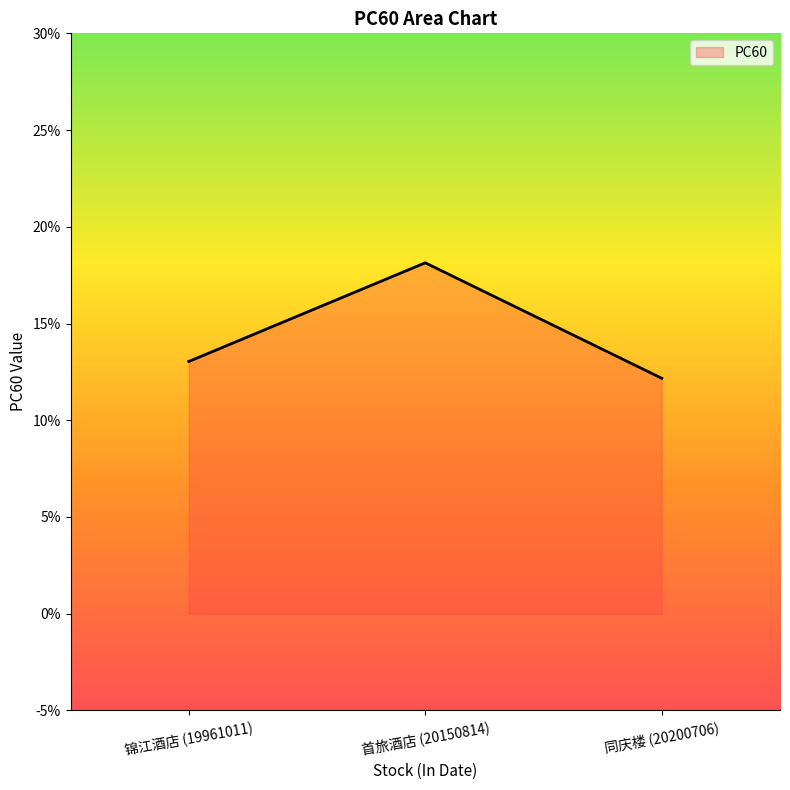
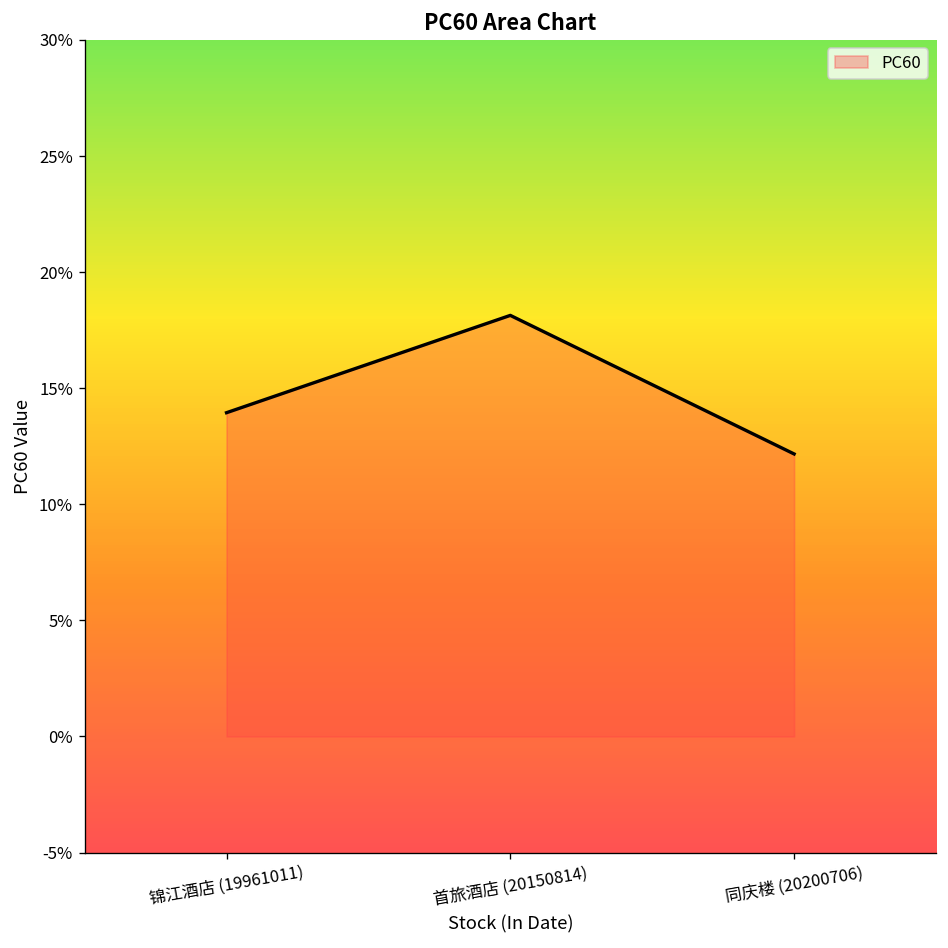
锦江酒店 (19961011): 13.0% -> 13.9%
